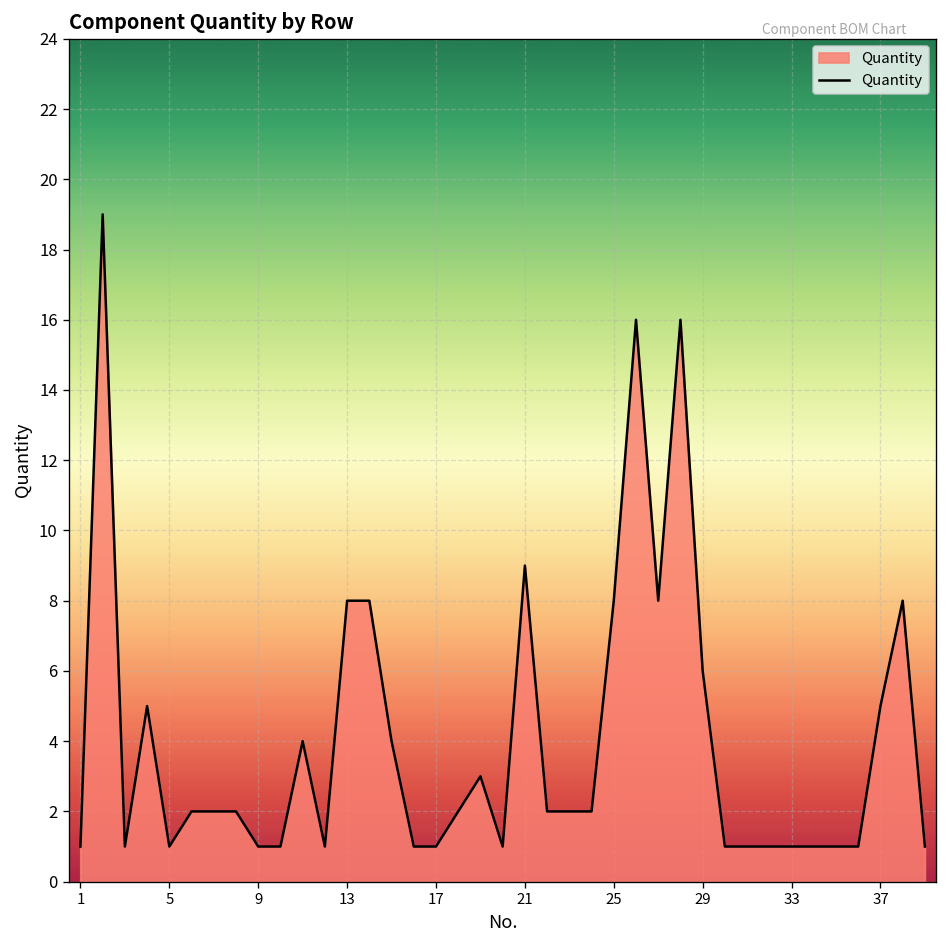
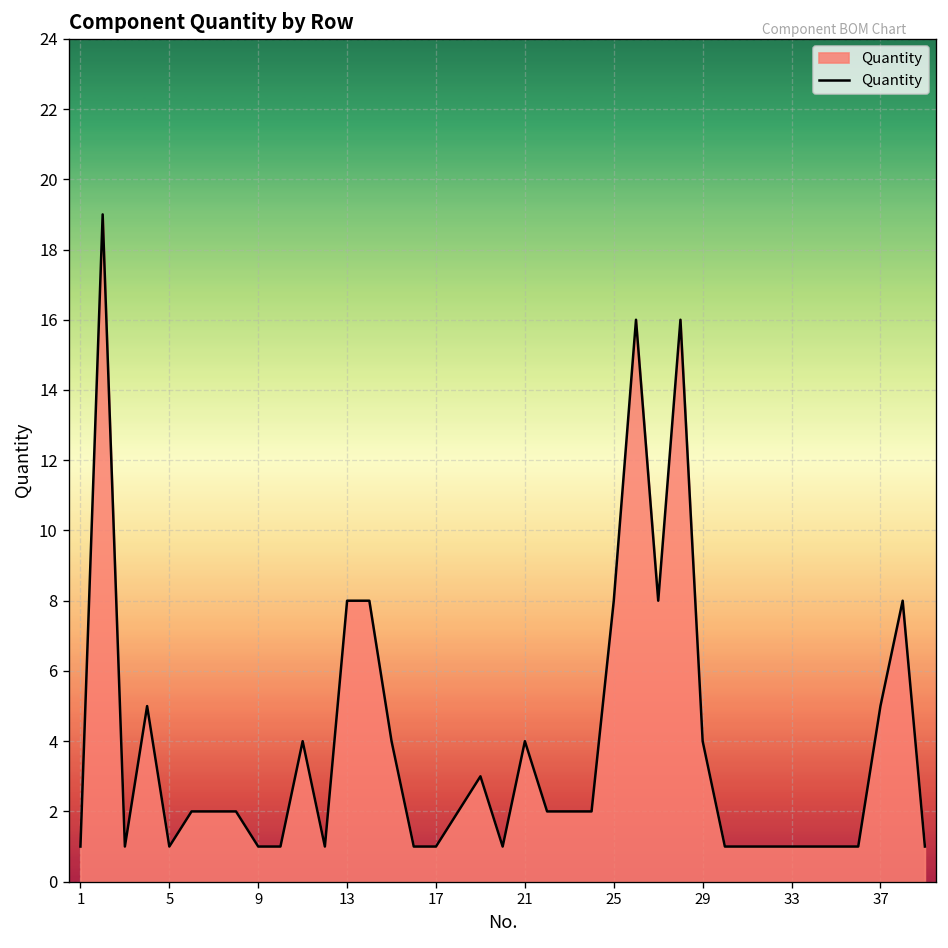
21: 9 -> 4
29: 6 -> 4
